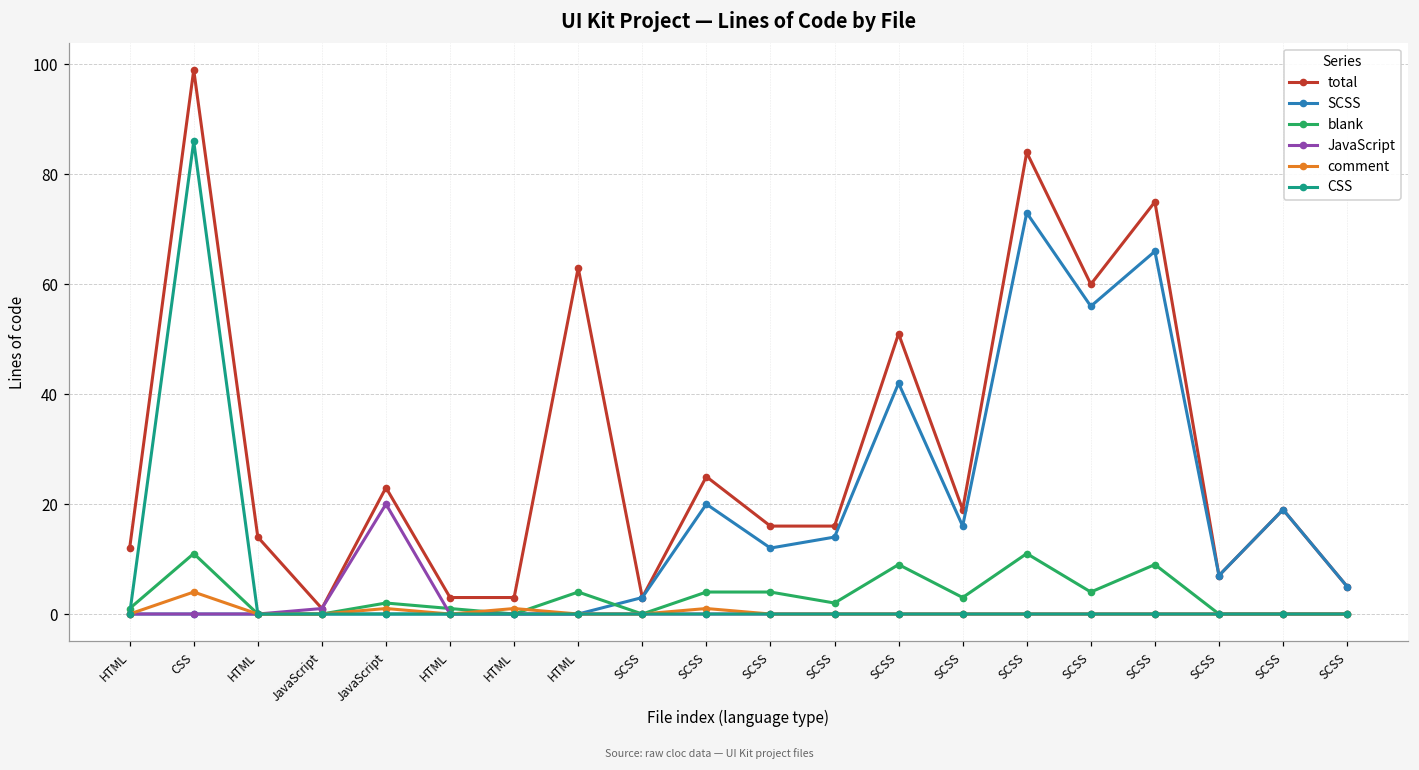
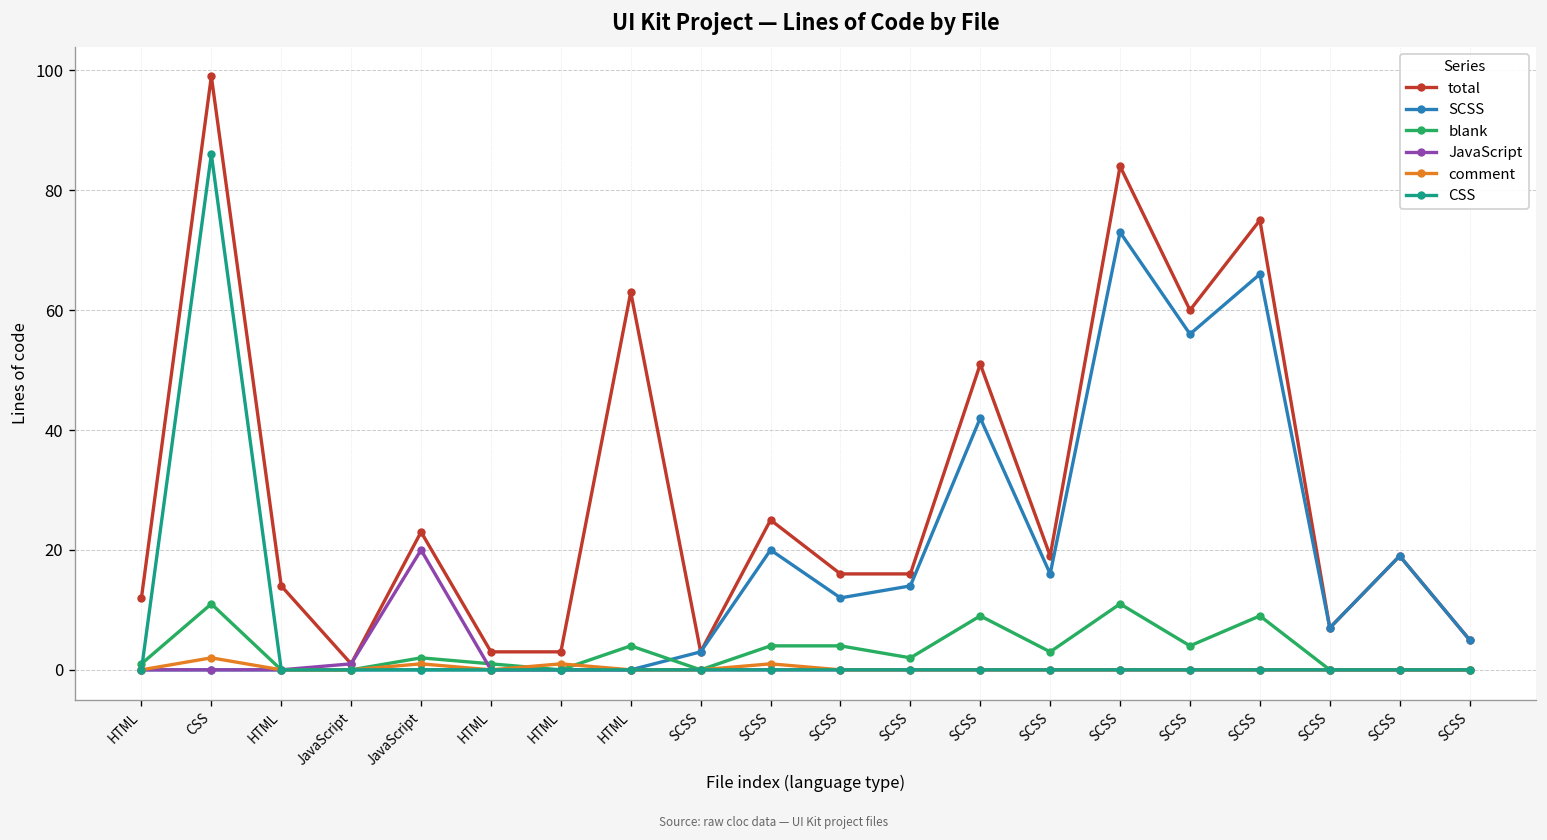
comment, CSS: 4 -> 2
